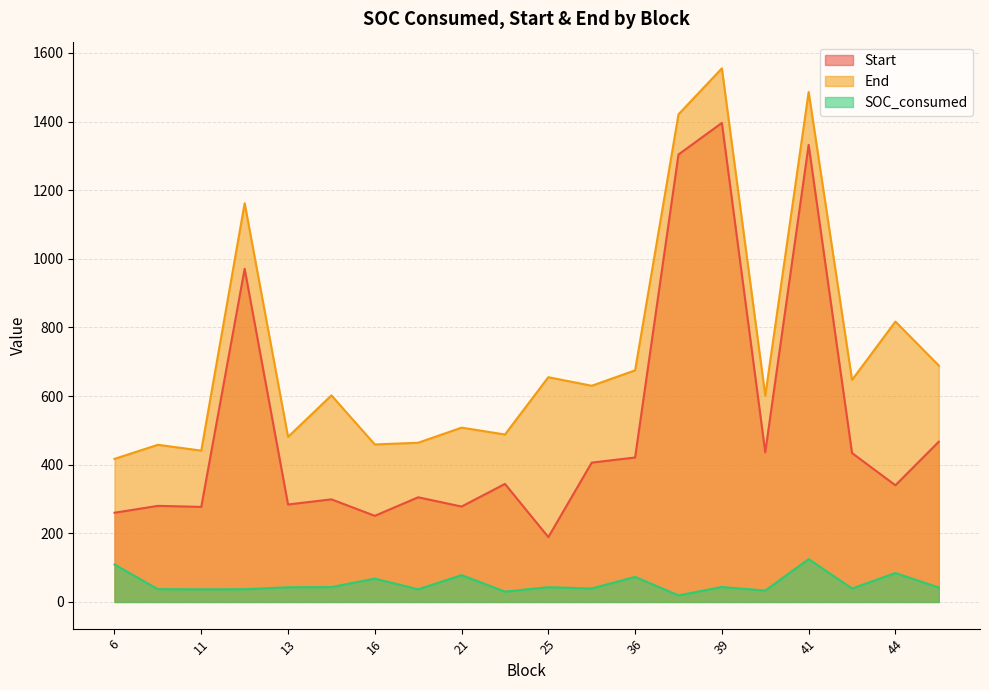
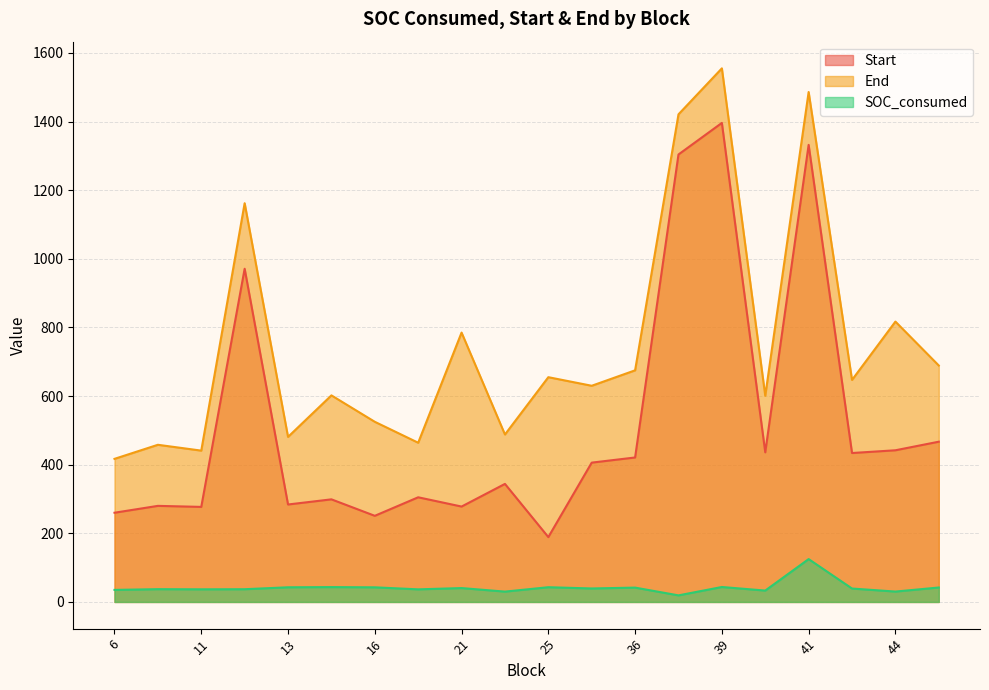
SOC_consumed, 6: 110 -> 40
End, 16: 460 -> 530
SOC_consumed, 16: 70 -> 40
End, 21: 510 -> 790
SOC_consumed, 21: 80 -> 40
SOC_consumed, 36: 70 -> 40
Start, 44: 340 -> 440
SOC_consumed, 44: 80 -> 30
